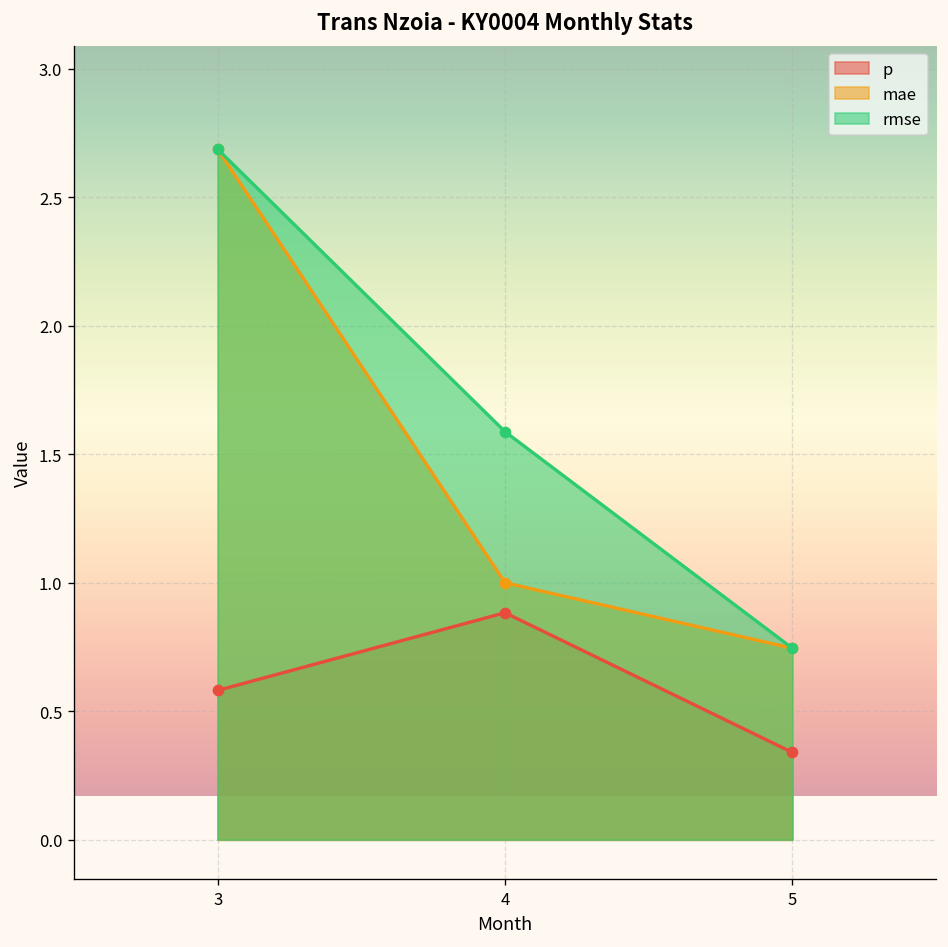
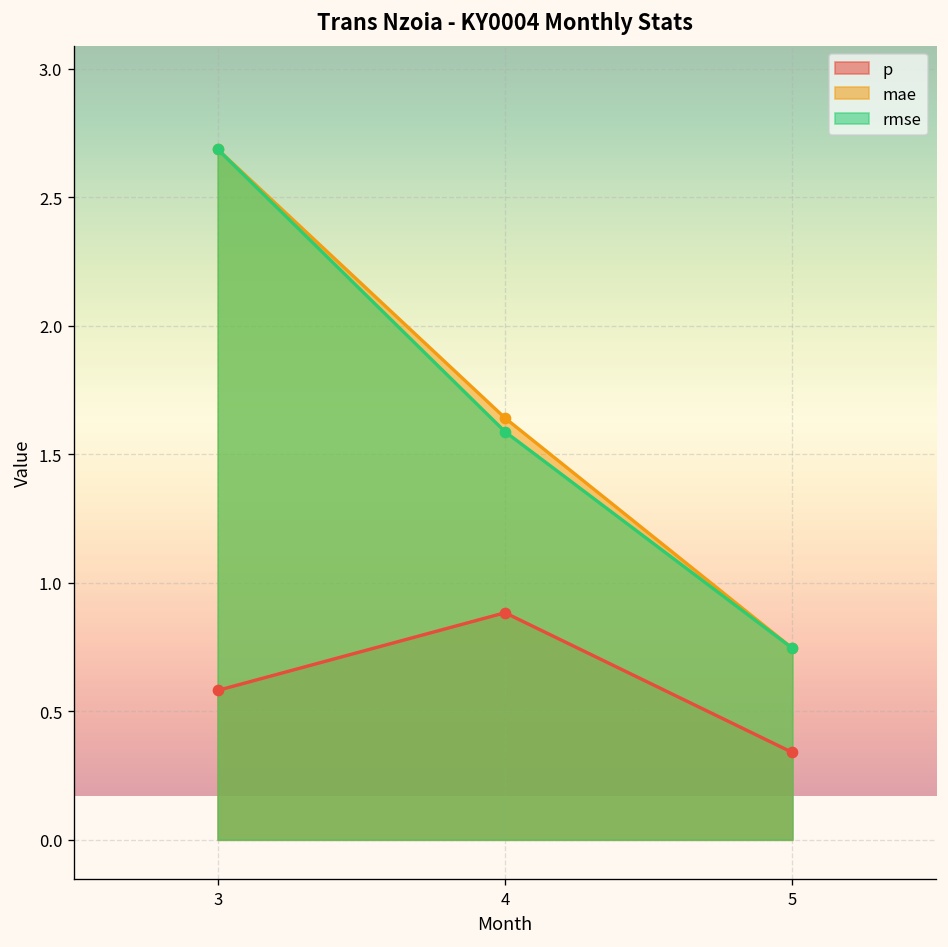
mae, 4: 1.00 -> 1.64
